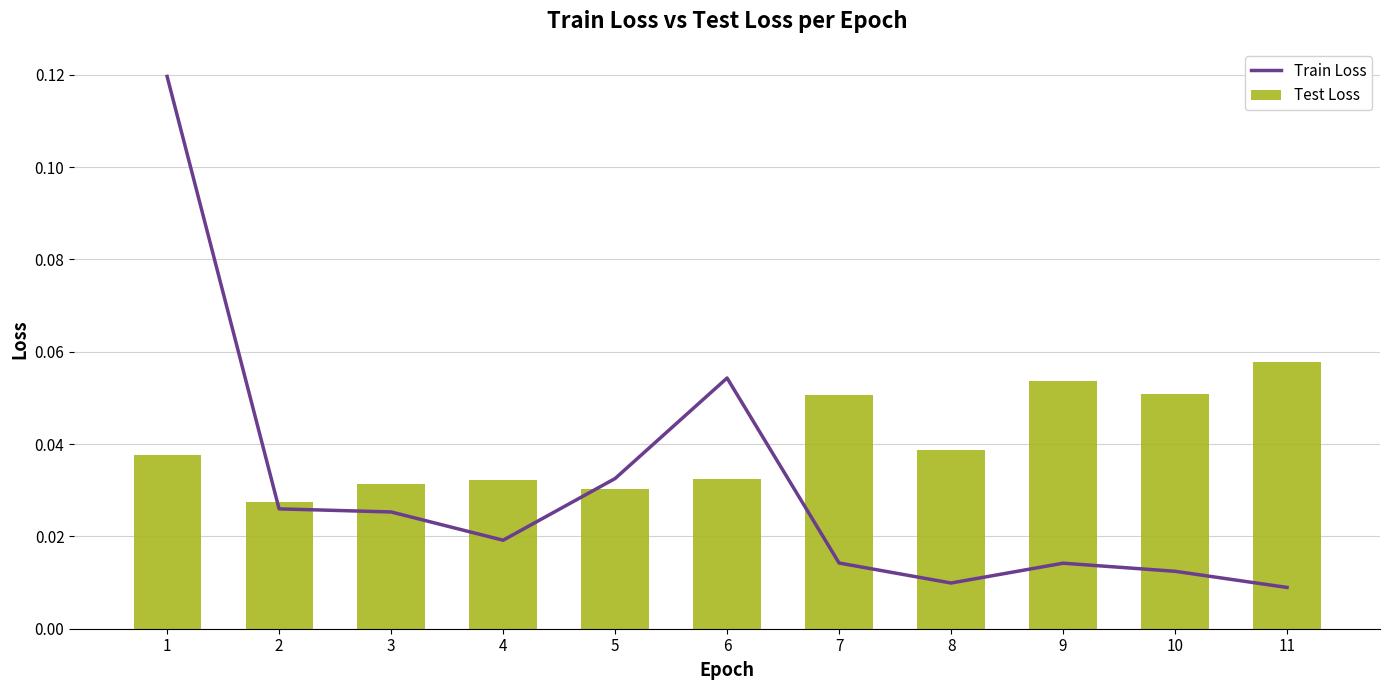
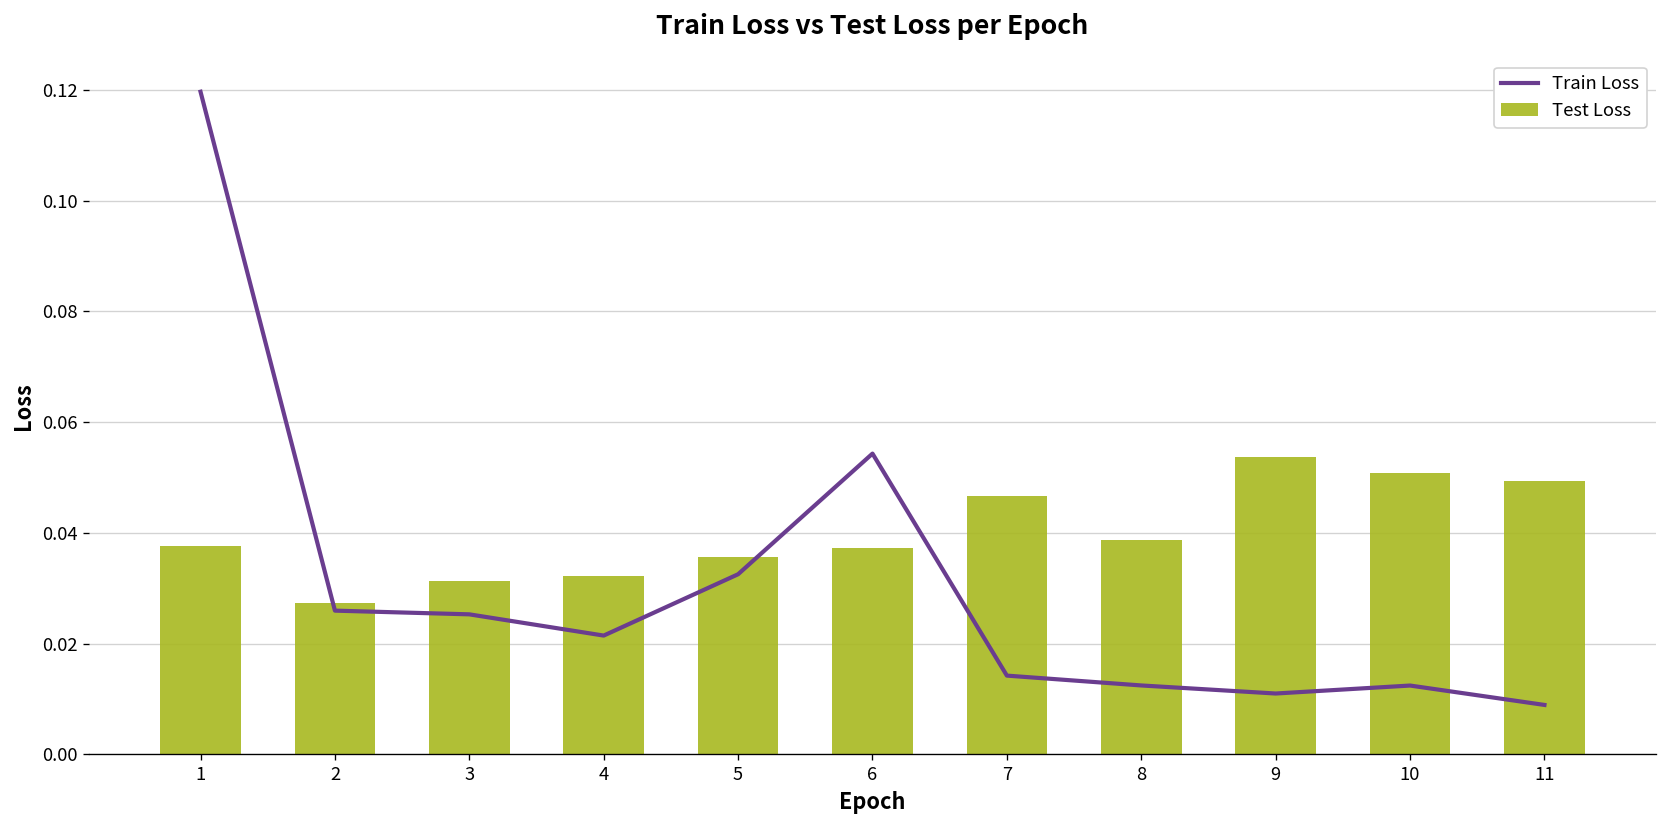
Train Loss, 4: 0.019 -> 0.021
Test Loss, 5: 0.030 -> 0.036
Test Loss, 6: 0.032 -> 0.037
Test Loss, 7: 0.051 -> 0.047
Train Loss, 8: 0.010 -> 0.012
Train Loss, 9: 0.014 -> 0.011
Test Loss, 11: 0.058 -> 0.049
